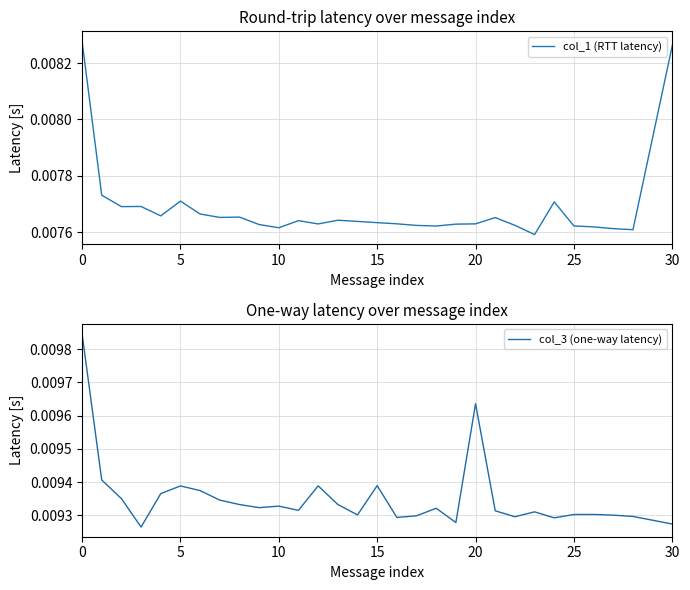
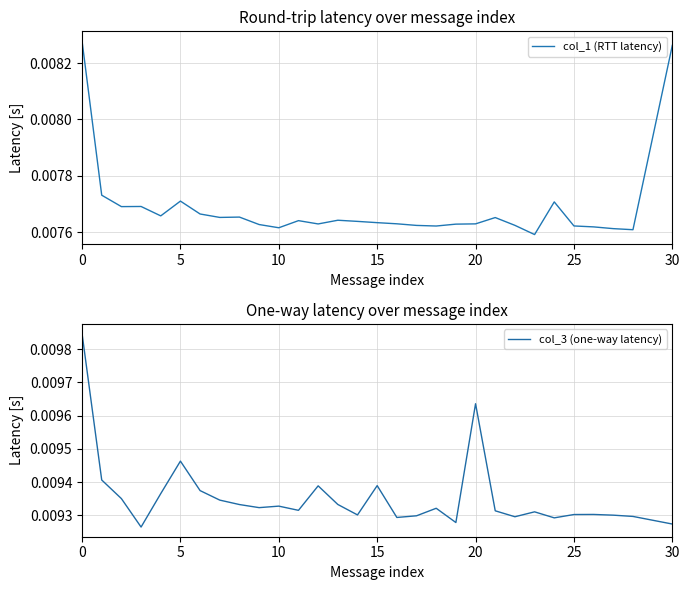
One-way latency over message index, 5: 0.00939 -> 0.00946
